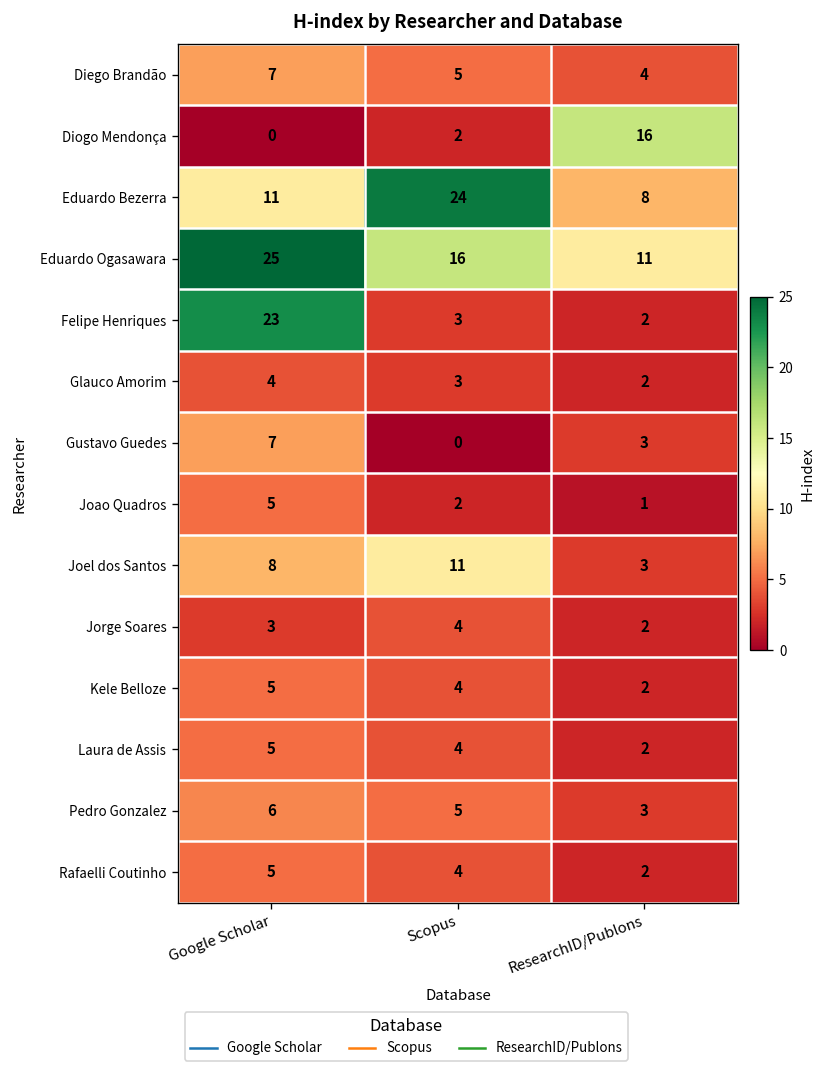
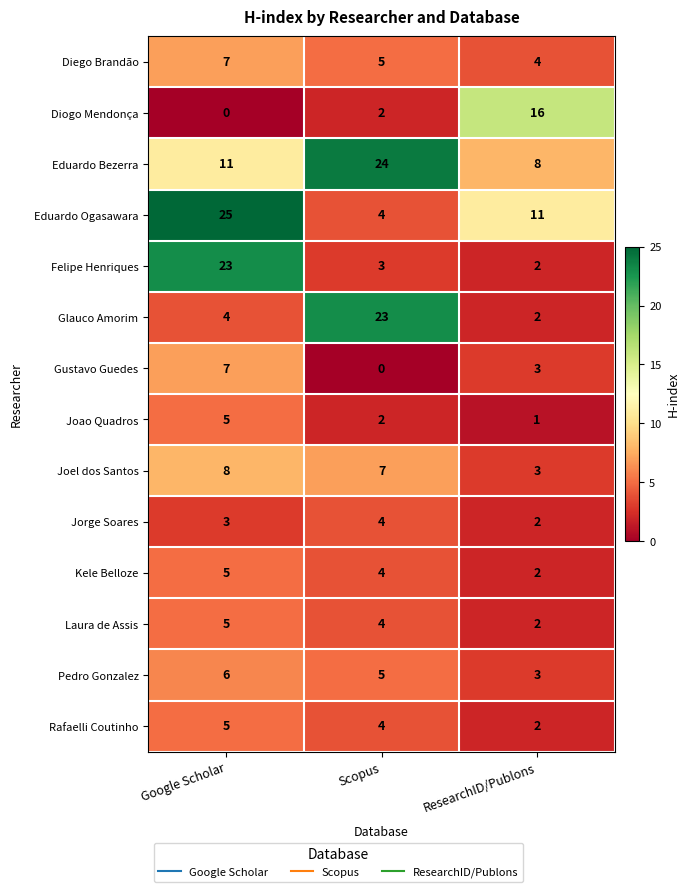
Eduardo Ogasawara, Scopus: 16 -> 4
Glauco Amorim, Scopus: 3 -> 23
Joel dos Santos, Scopus: 11 -> 7
